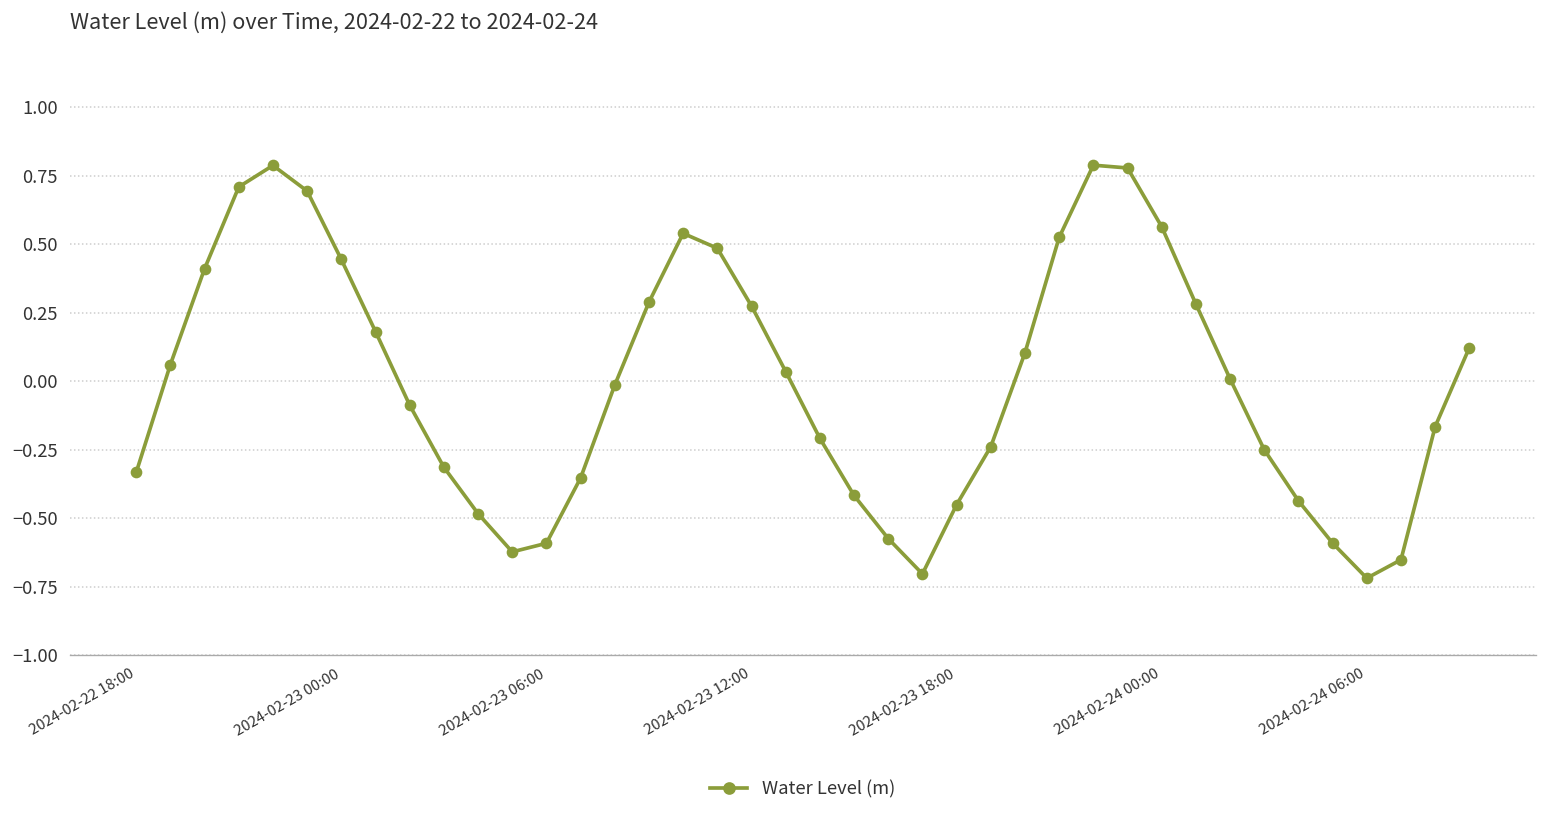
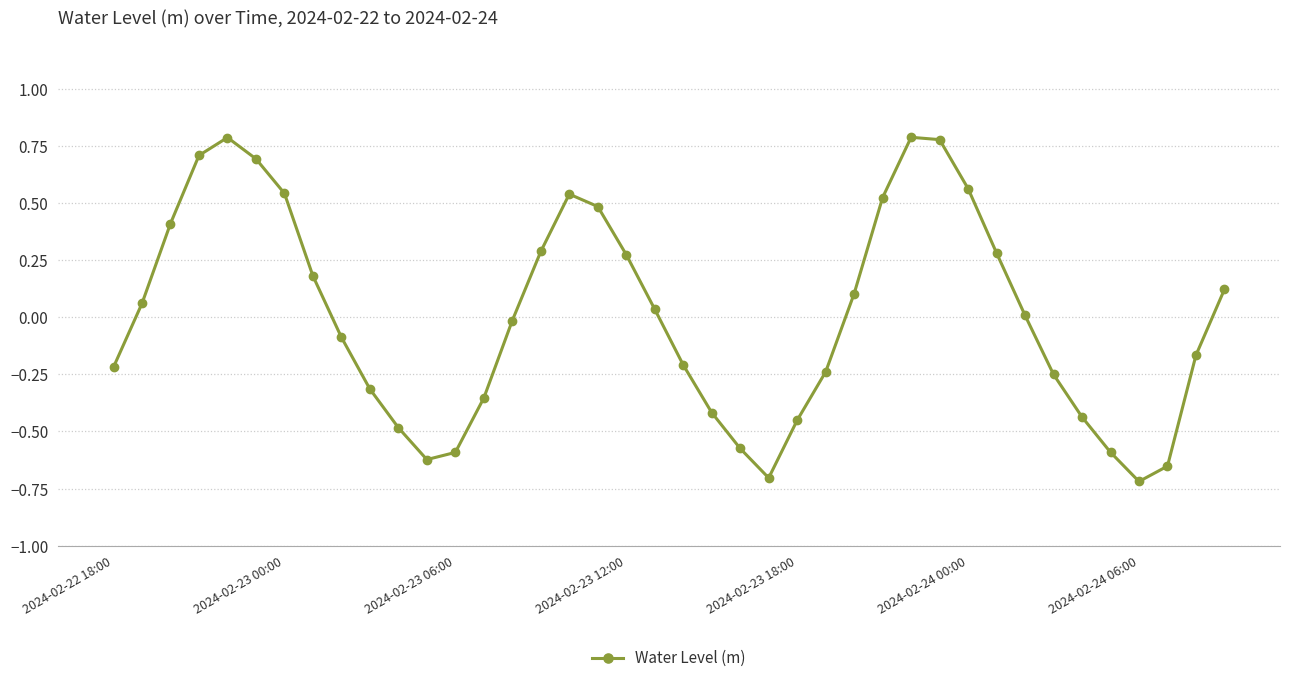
2024-02-22 18:00: -0.33 -> -0.22
2024-02-23 00:00: 0.44 -> 0.54
